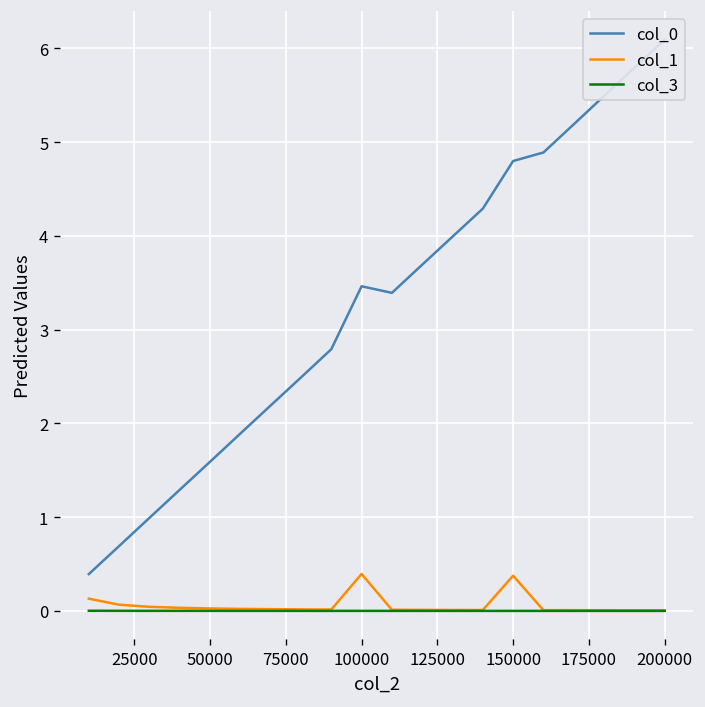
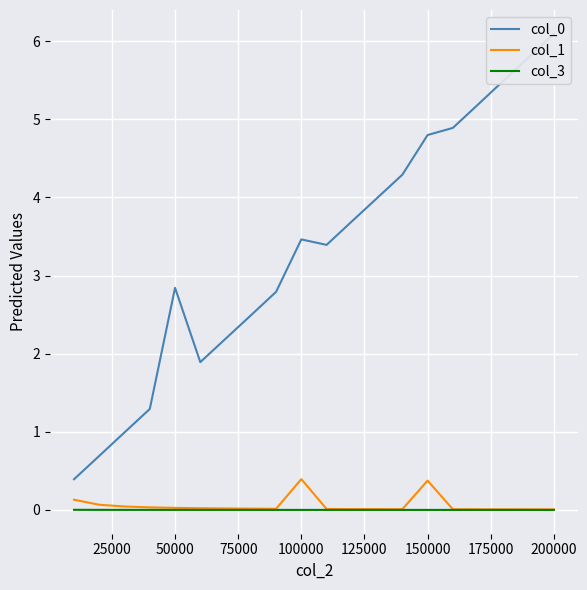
col_0, 50000: 1.6 -> 2.8
